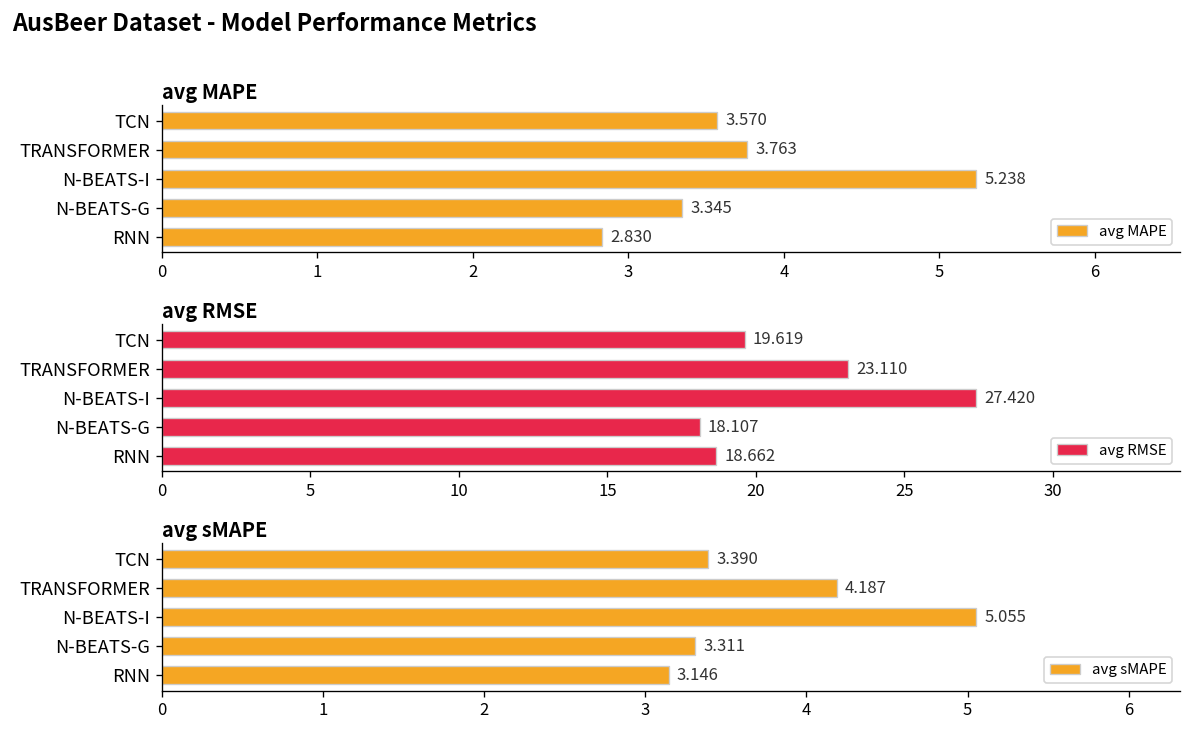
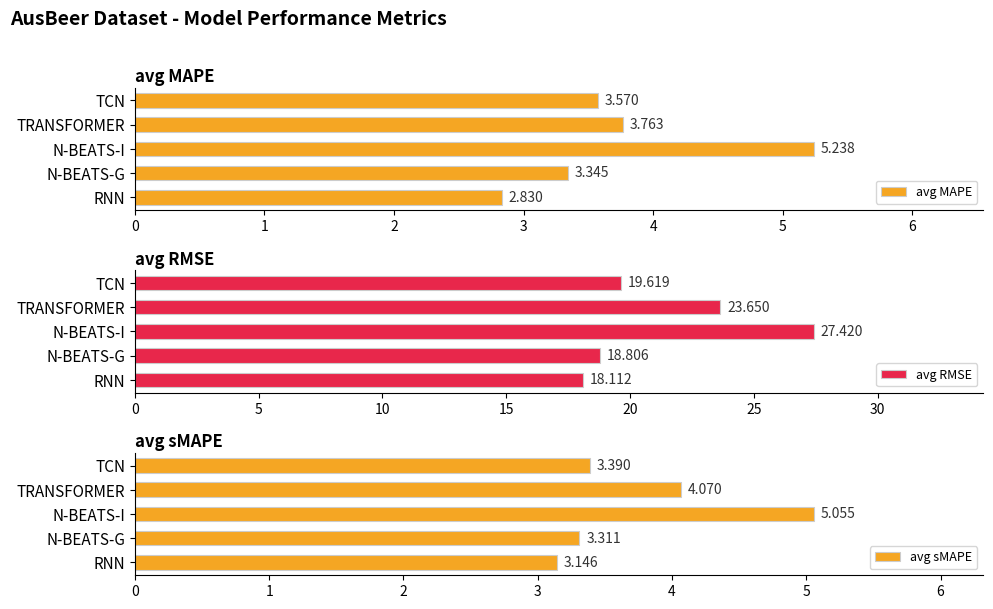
avg RMSE, TRANSFORMER: 23.110 -> 23.650
avg RMSE, N-BEATS-G: 18.107 -> 18.806
avg RMSE, RNN: 18.662 -> 18.112
avg sMAPE, TRANSFORMER: 4.187 -> 4.070
